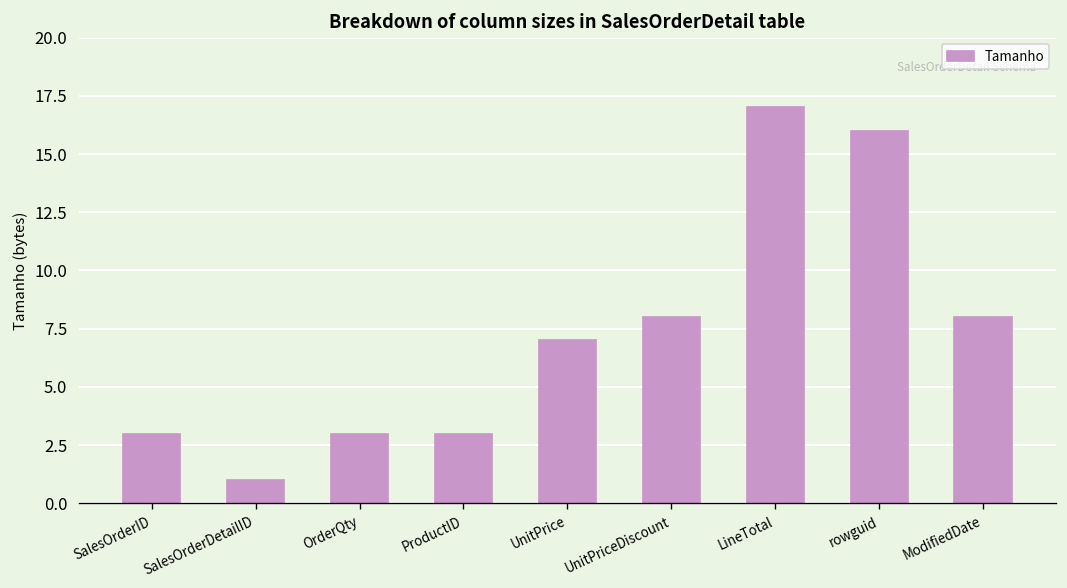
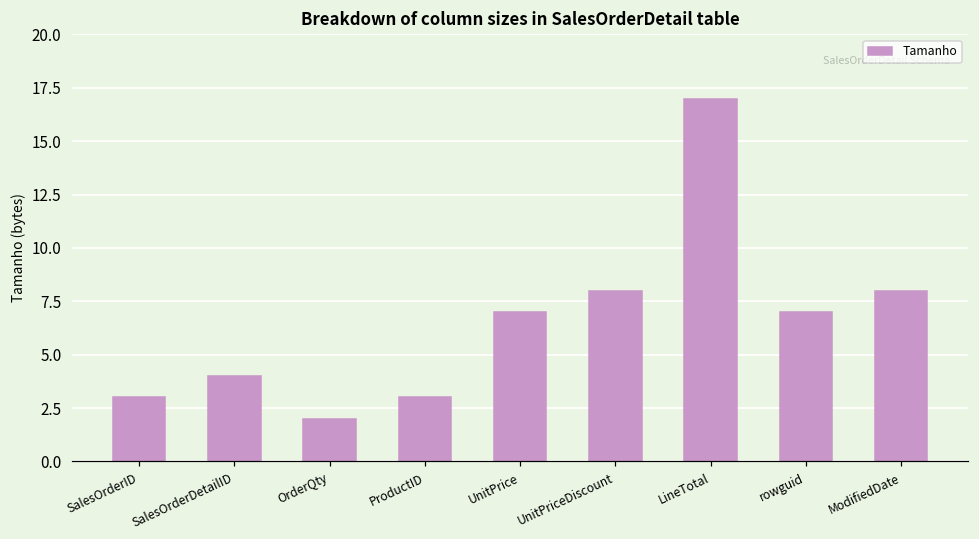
SalesOrderDetailID: 1 -> 4
OrderQty: 3 -> 2
rowguid: 16 -> 7
